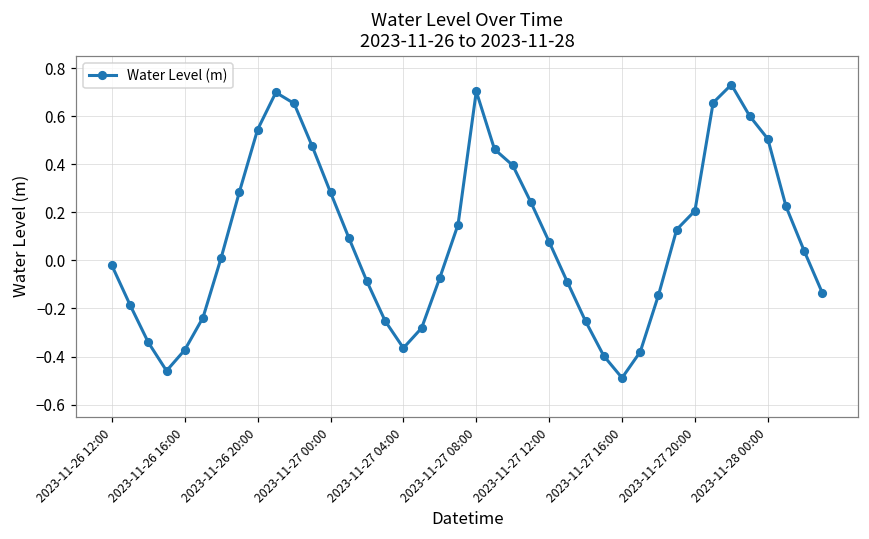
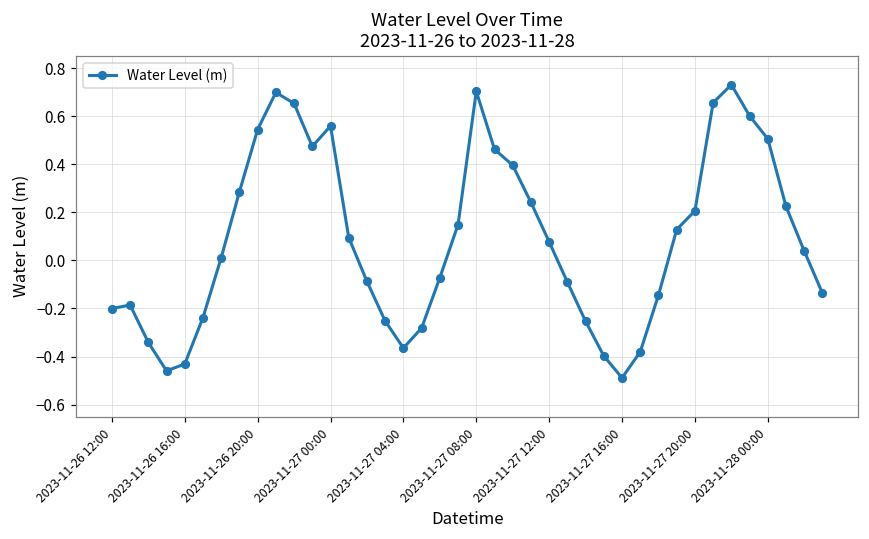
2023-11-26 12:00: -0.02 -> -0.20
2023-11-26 16:00: -0.37 -> -0.43
2023-11-27 00:00: 0.28 -> 0.56
